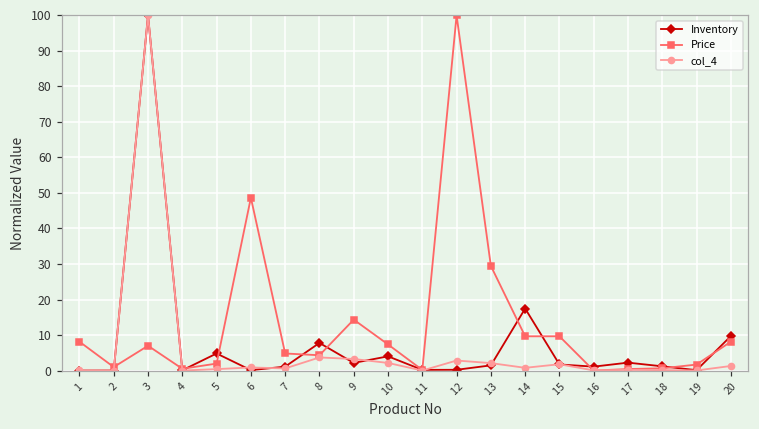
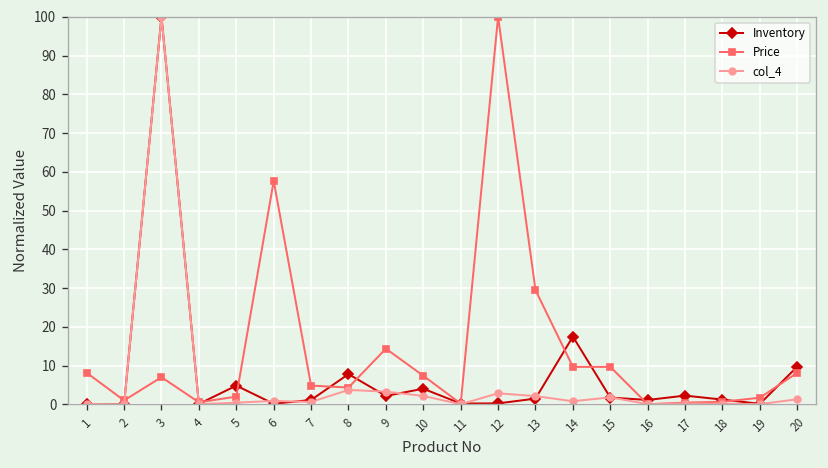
Price, 6: 49 -> 58
